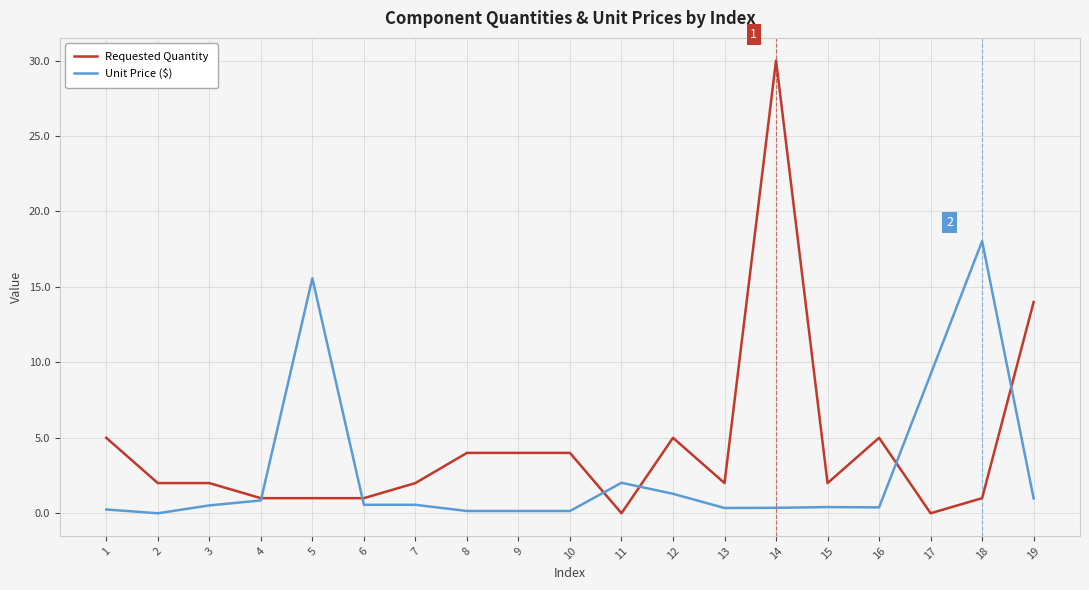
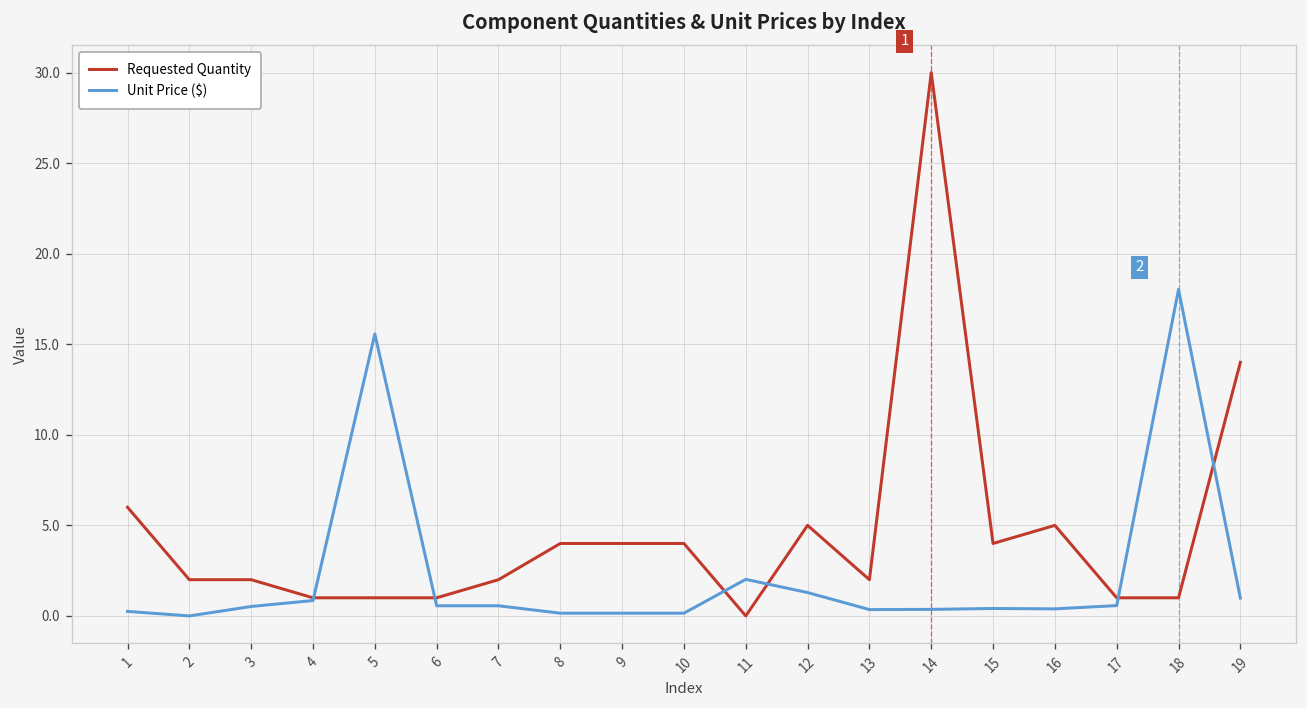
Requested Quantity, 1: 5 -> 6
Requested Quantity, 15: 2 -> 4
Requested Quantity, 17: 0 -> 1
Unit Price ($), 17: 9.2 -> 0.6
